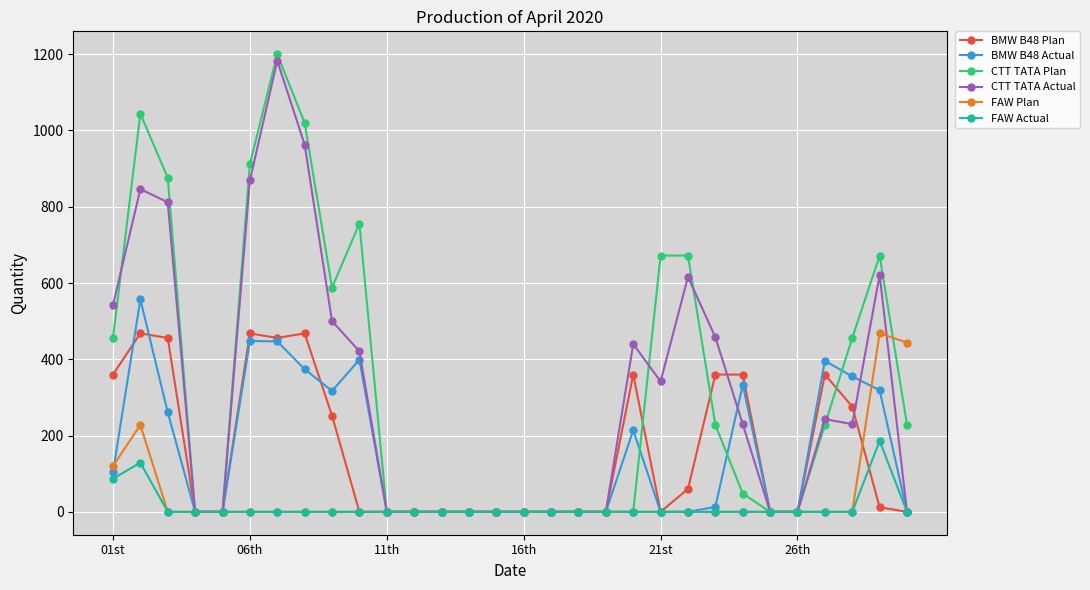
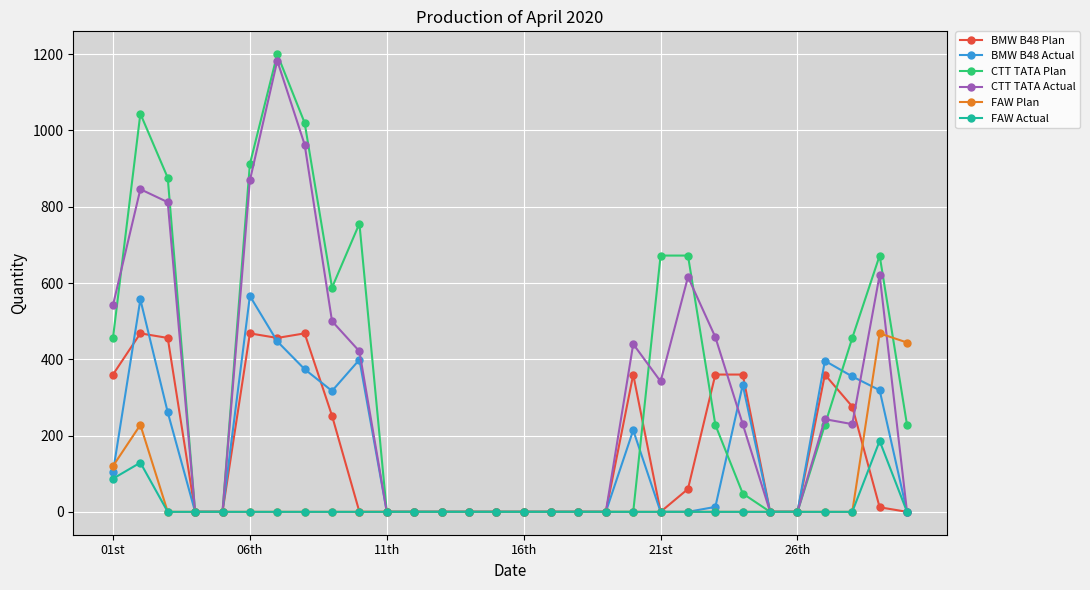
BMW B48 Actual, 06th: 450 -> 570
